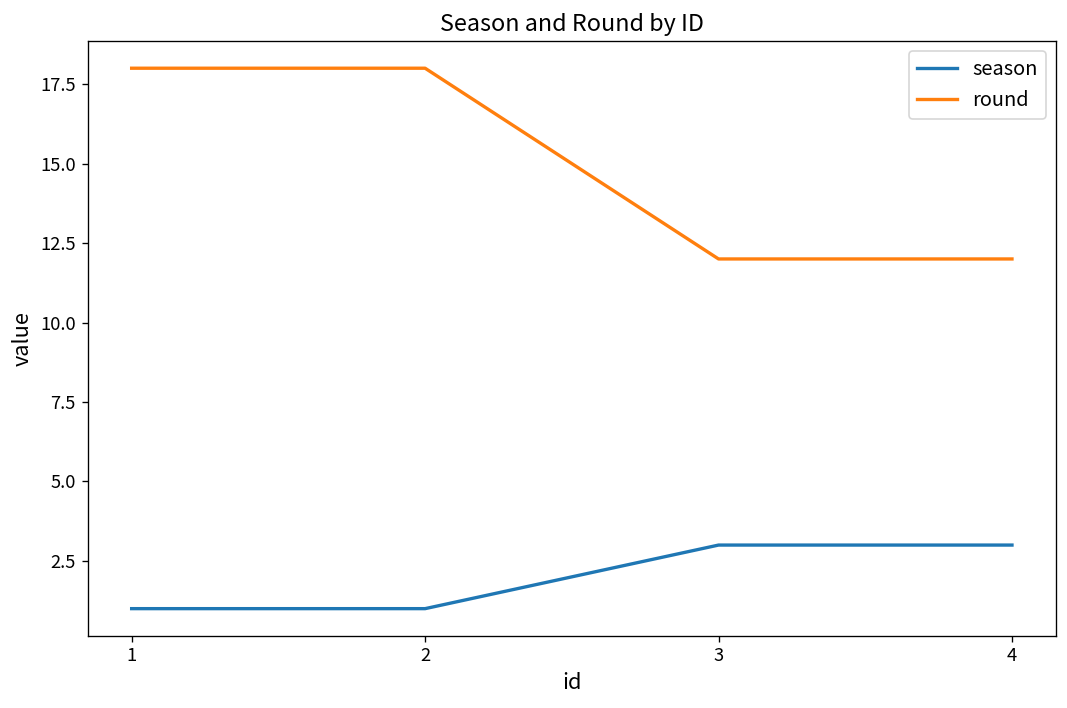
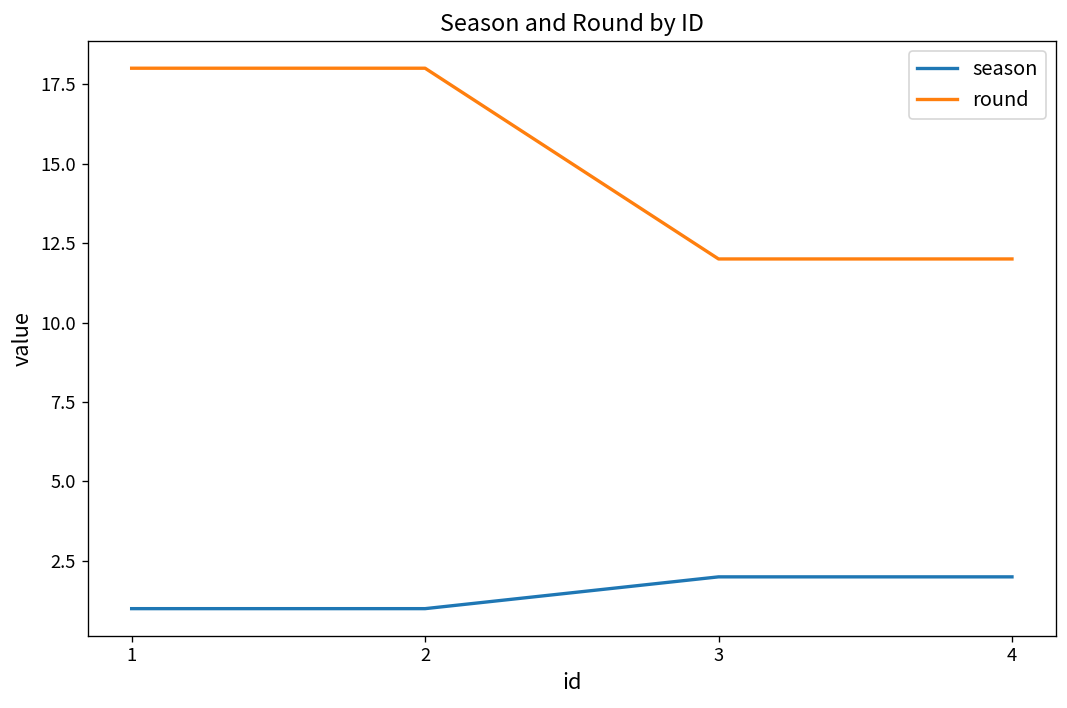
season, 3: 3 -> 2
season, 4: 3 -> 2
